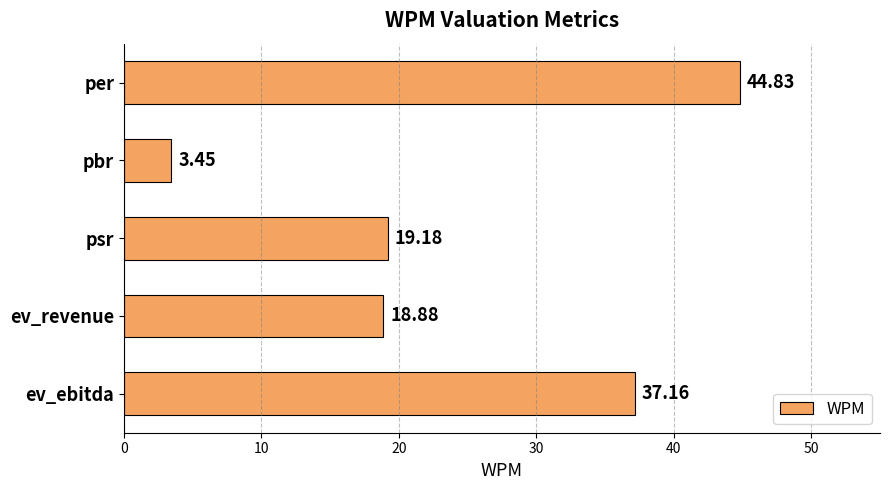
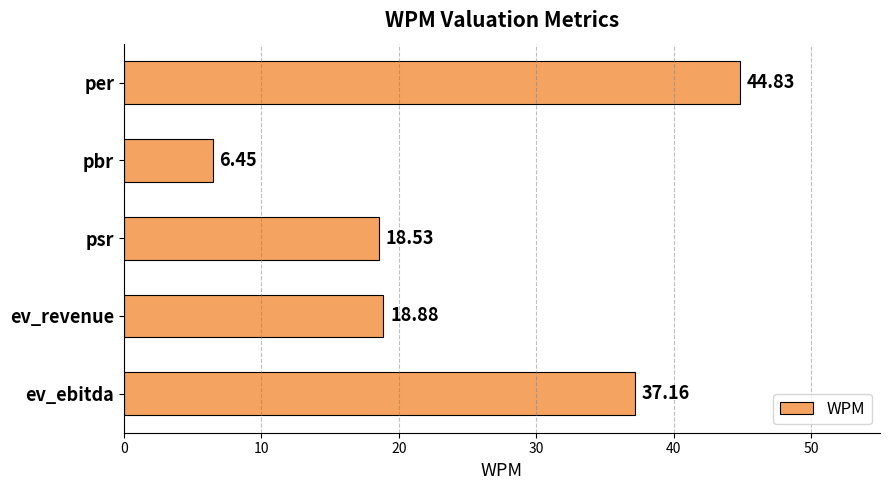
pbr: 3.45 -> 6.45
psr: 19.18 -> 18.53
